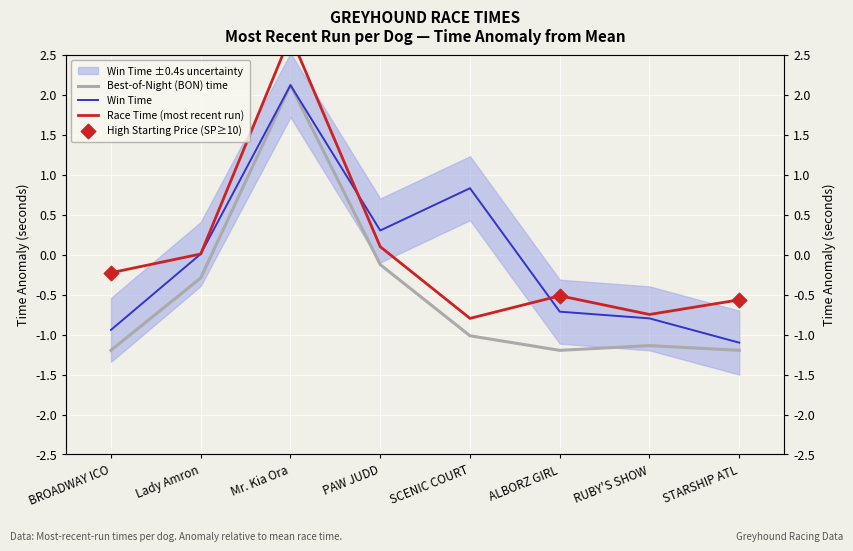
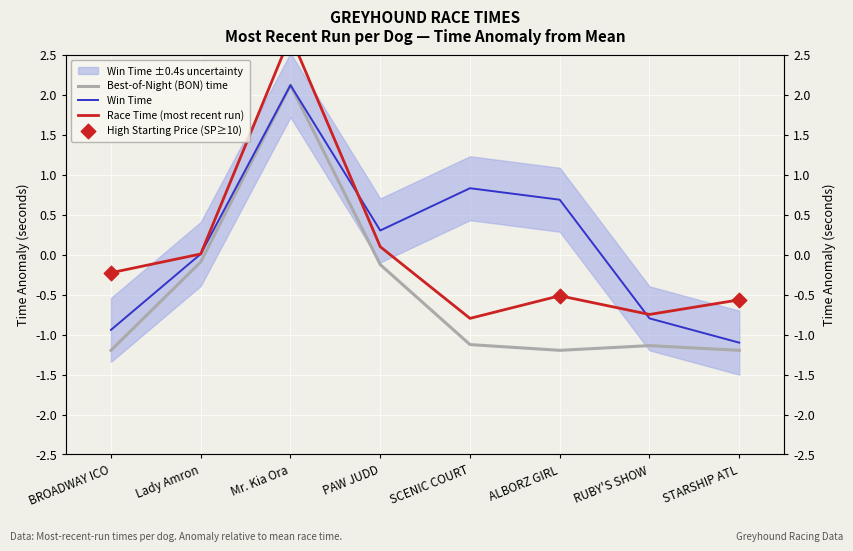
Best-of-Night (BON) time, Lady Amron: -0.3 -> -0.1
Best-of-Night (BON) time, SCENIC COURT: -1.0 -> -1.1
Win Time, ALBORZ GIRL: -0.7 -> 0.7
